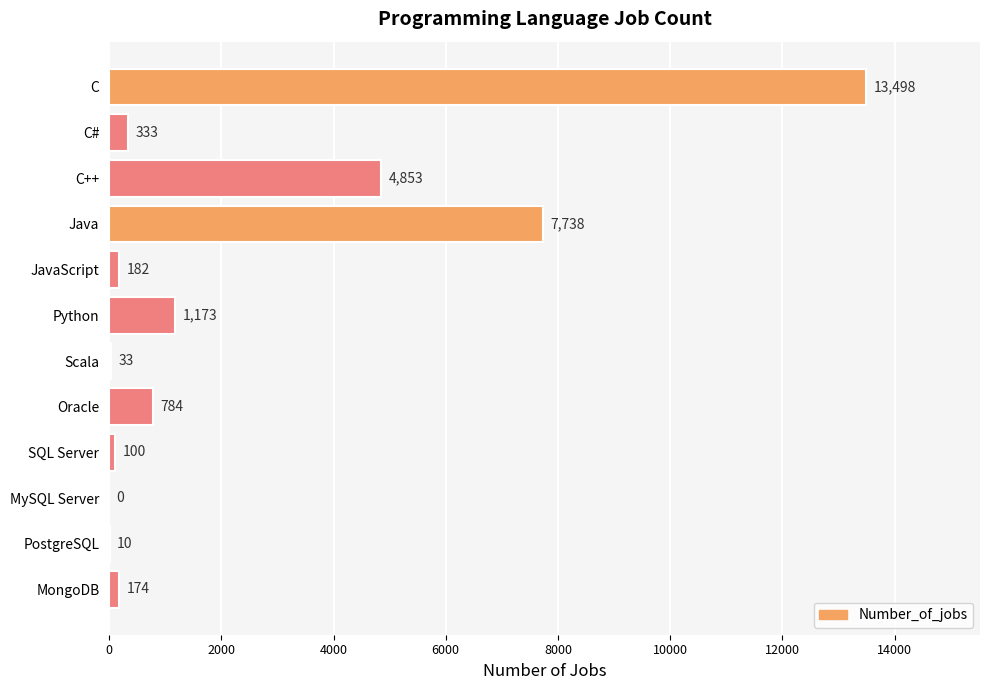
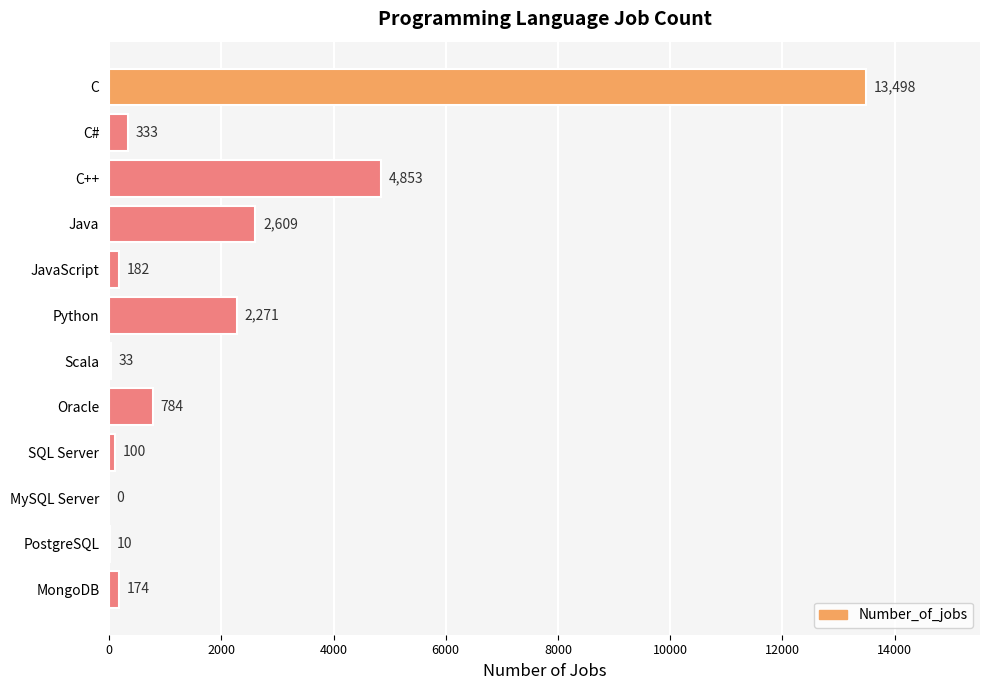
Java: 7,738 -> 2,609
Python: 1,173 -> 2,271
